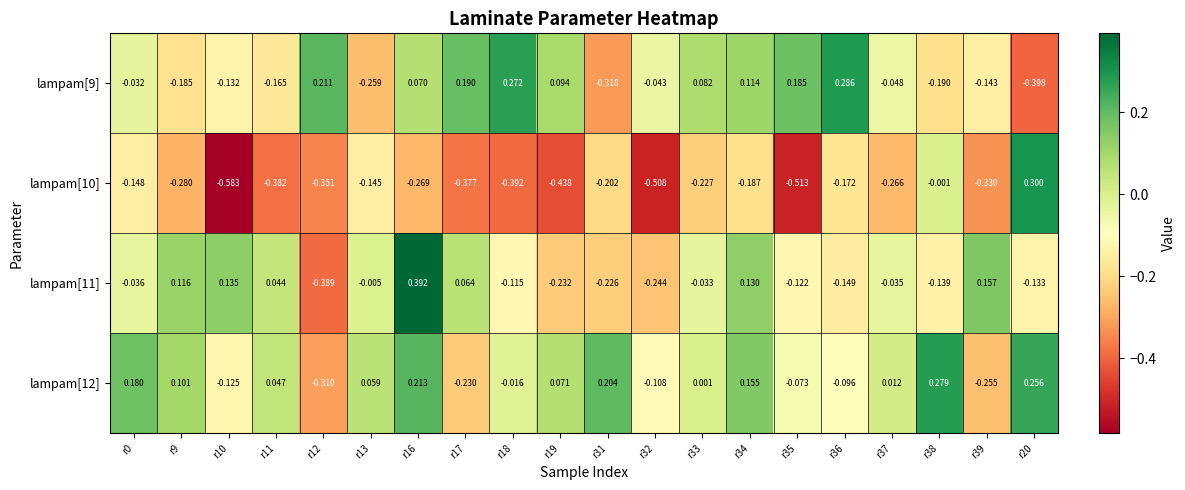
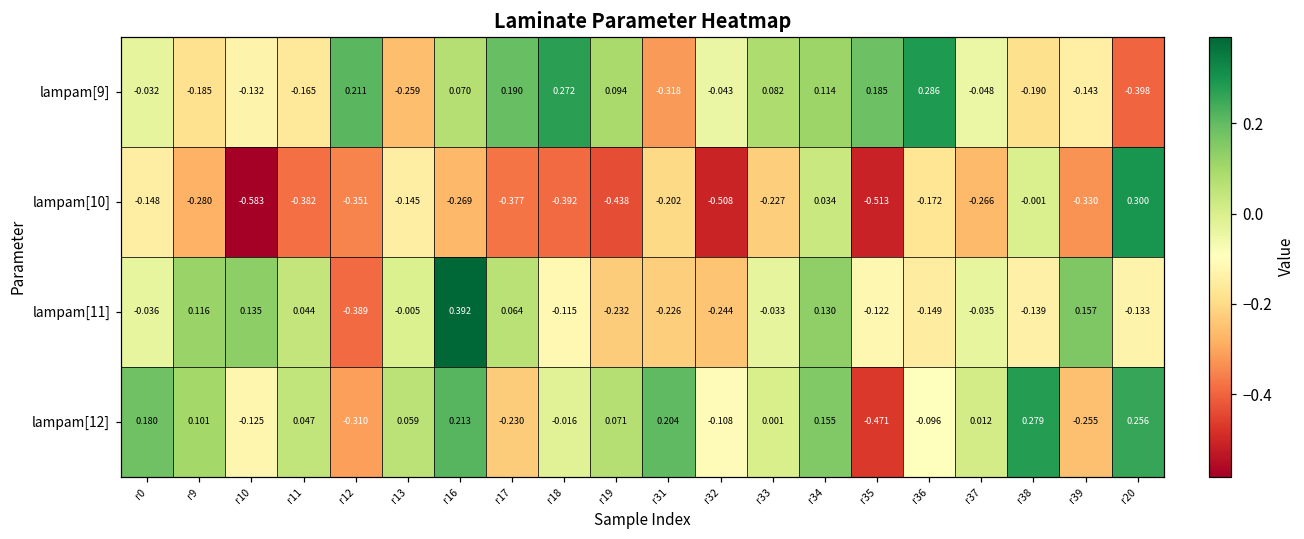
lampam[10], r34: -0.187 -> 0.034
lampam[12], r35: -0.073 -> -0.471
